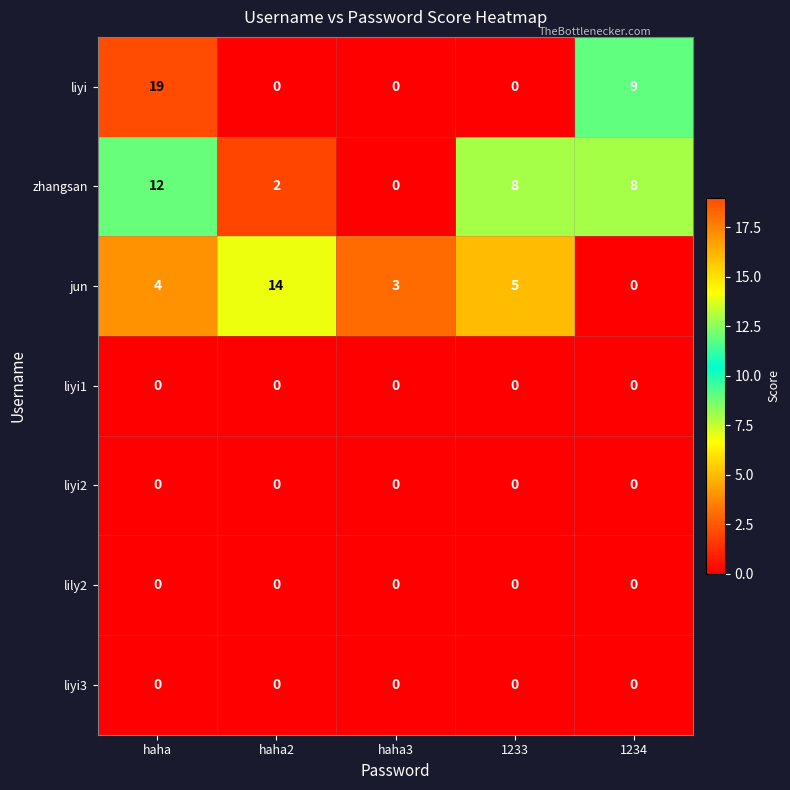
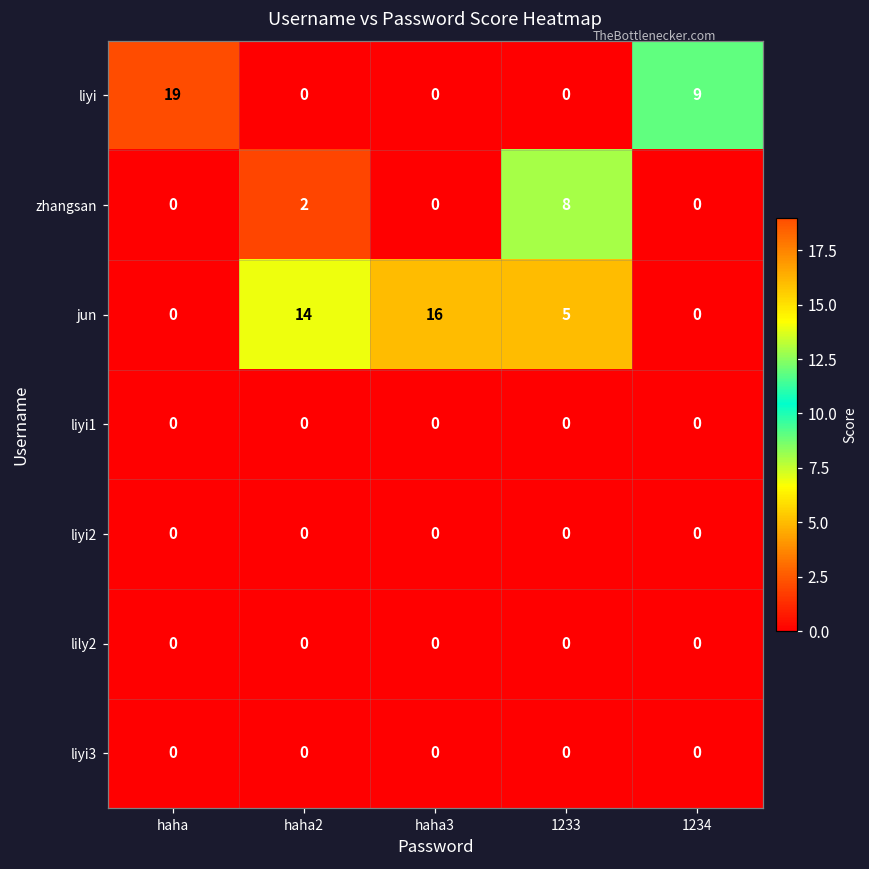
zhangsan, haha: 12 -> 0
zhangsan, 1234: 8 -> 0
jun, haha: 4 -> 0
jun, haha3: 3 -> 16
